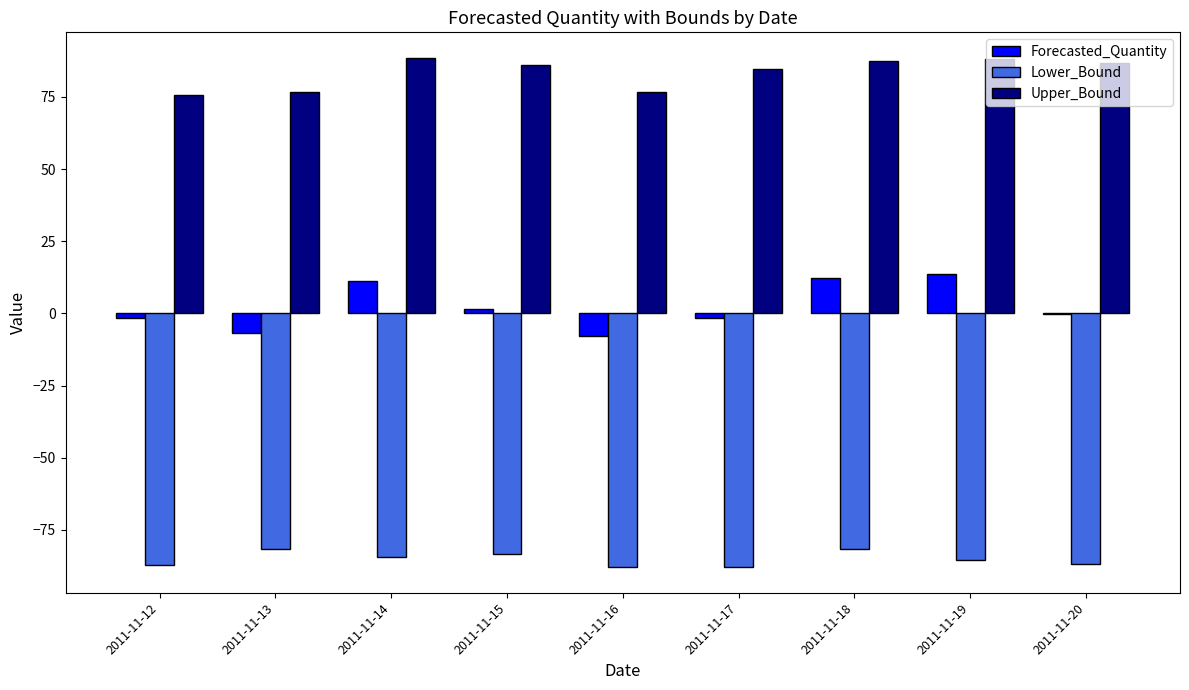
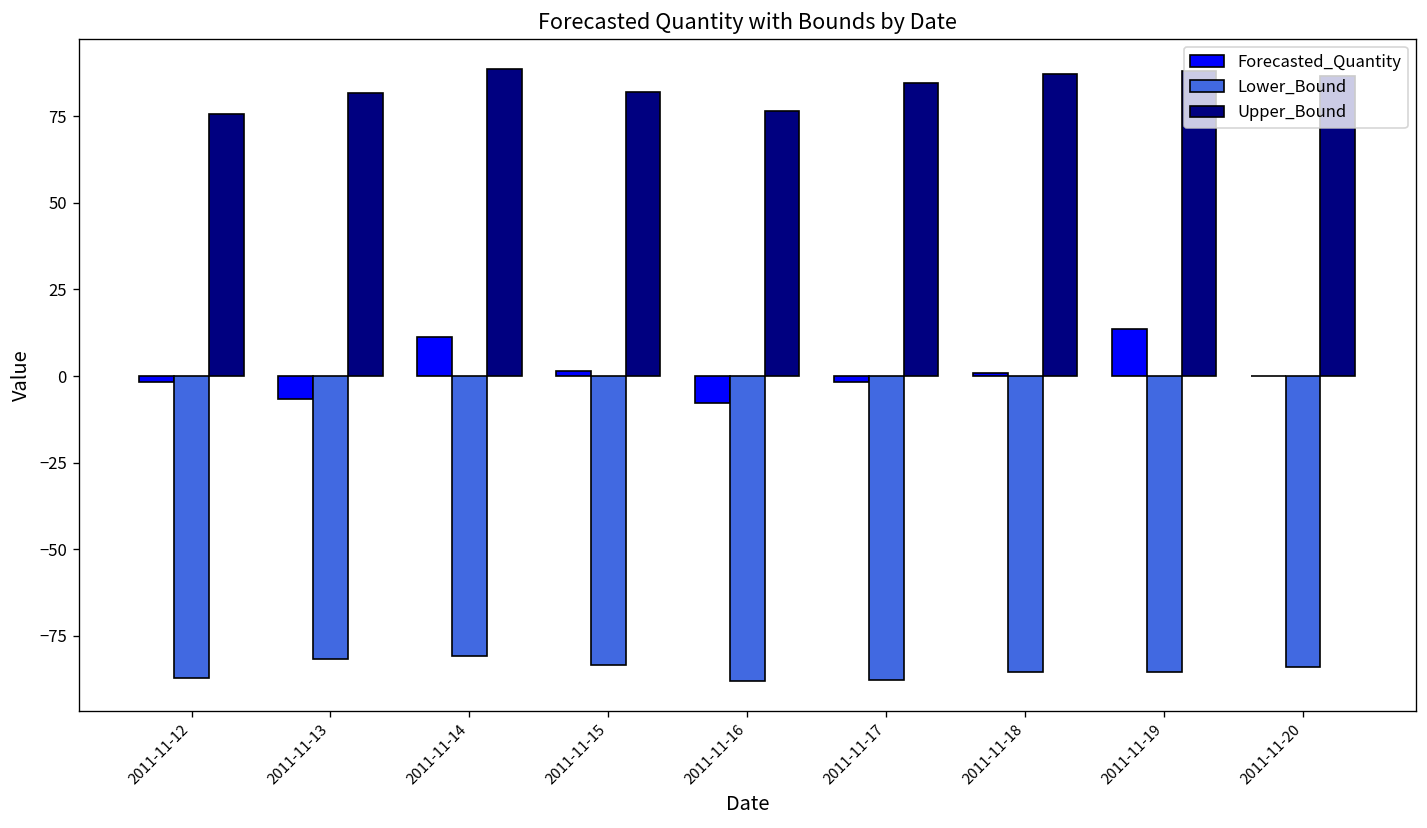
Upper_Bound, 2011-11-13: 77 -> 82
Lower_Bound, 2011-11-14: -85 -> -81
Upper_Bound, 2011-11-15: 86 -> 82
Forecasted_Quantity, 2011-11-18: 12 -> 1
Lower_Bound, 2011-11-18: -82 -> -86
Lower_Bound, 2011-11-20: -87 -> -84
